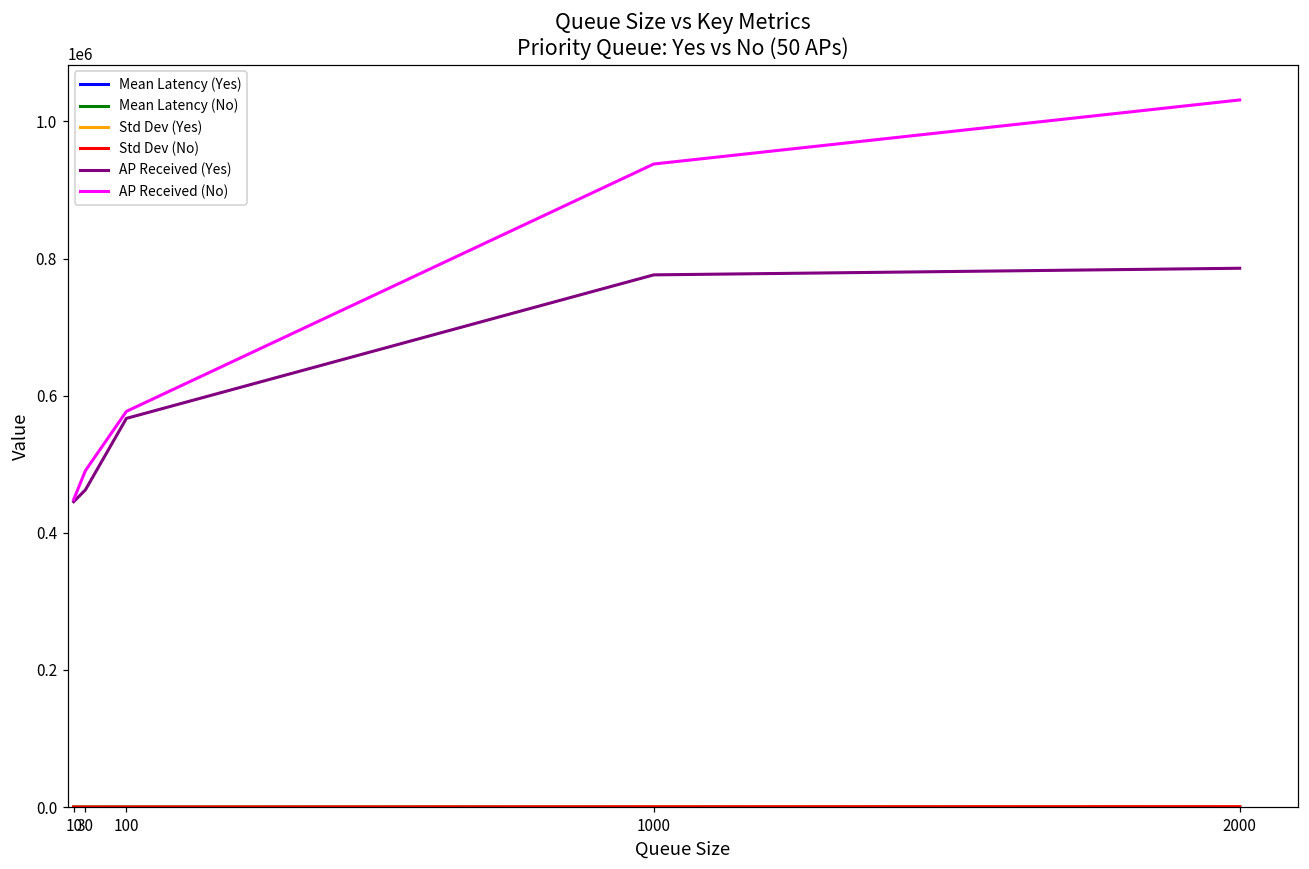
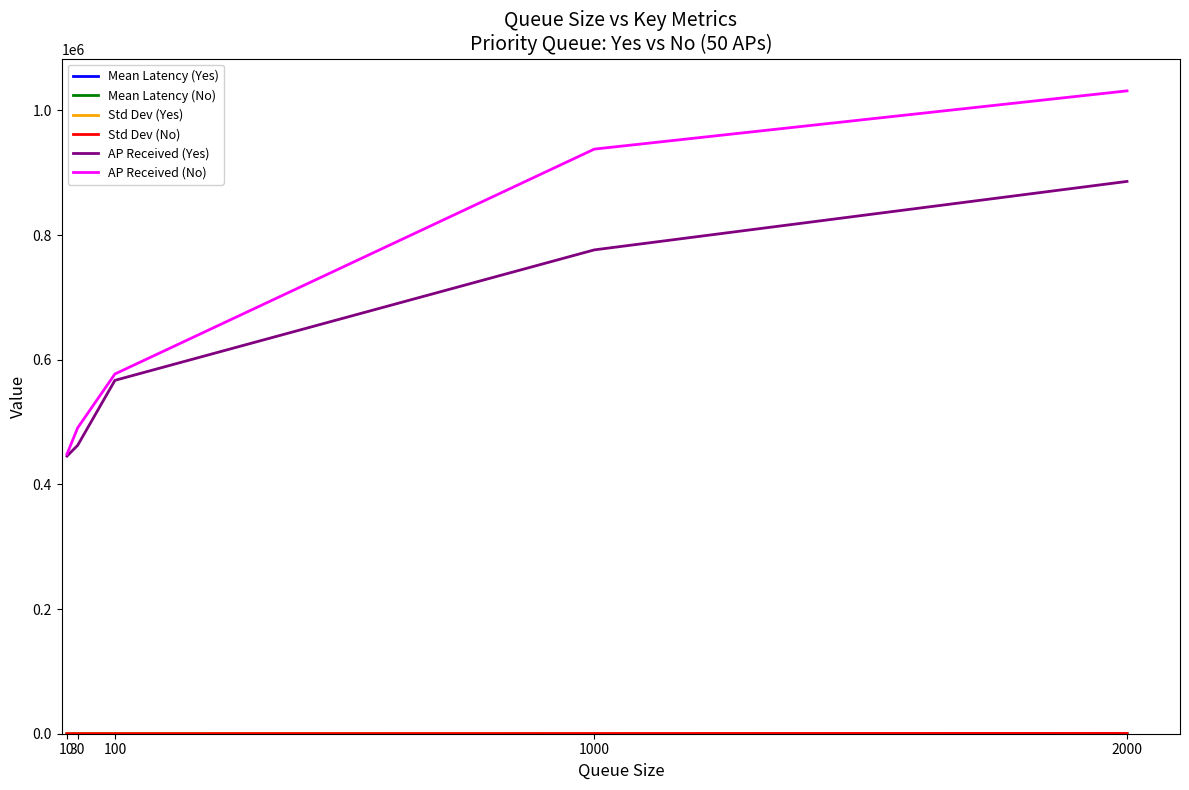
AP Received (Yes), 2000: 790000 -> 890000
